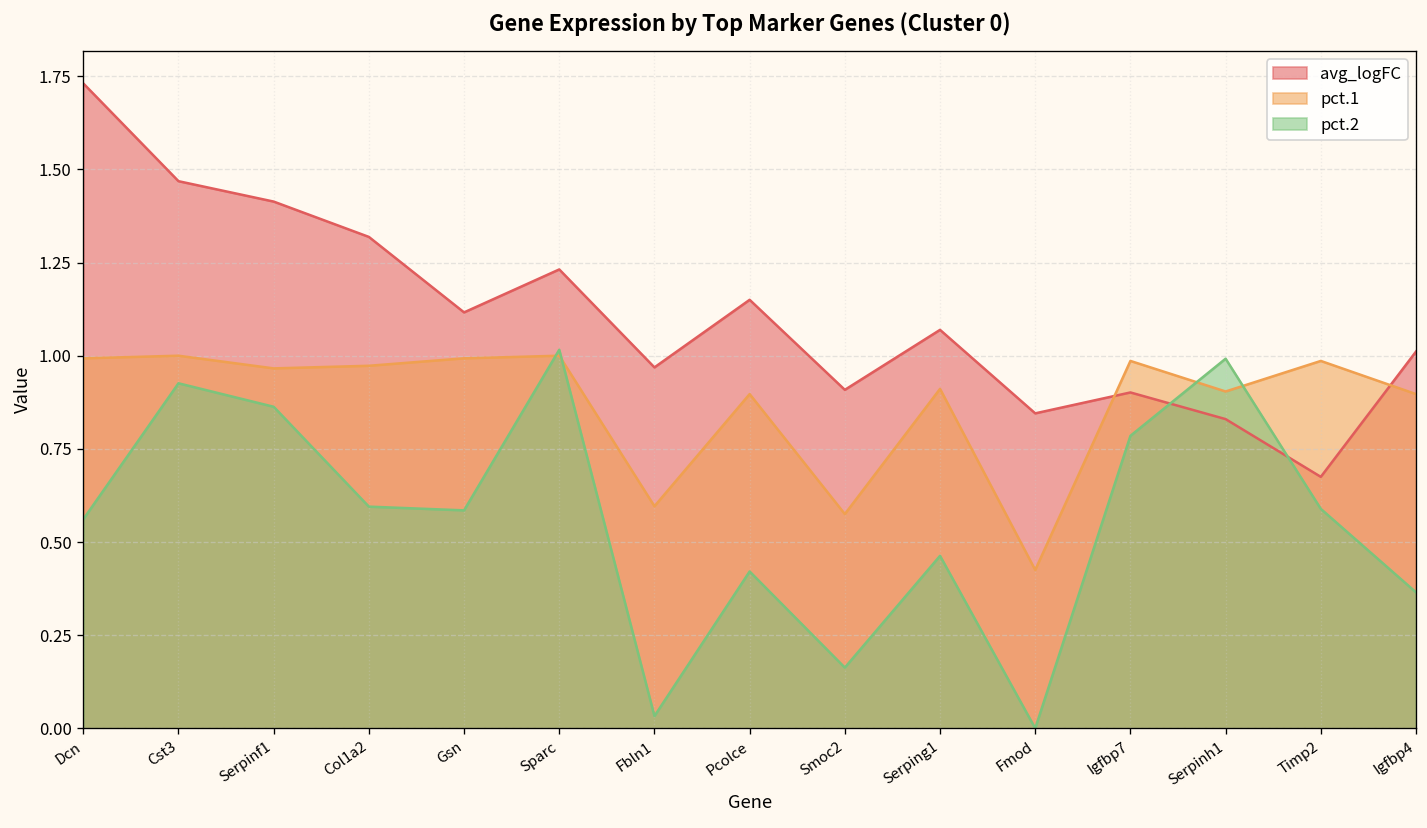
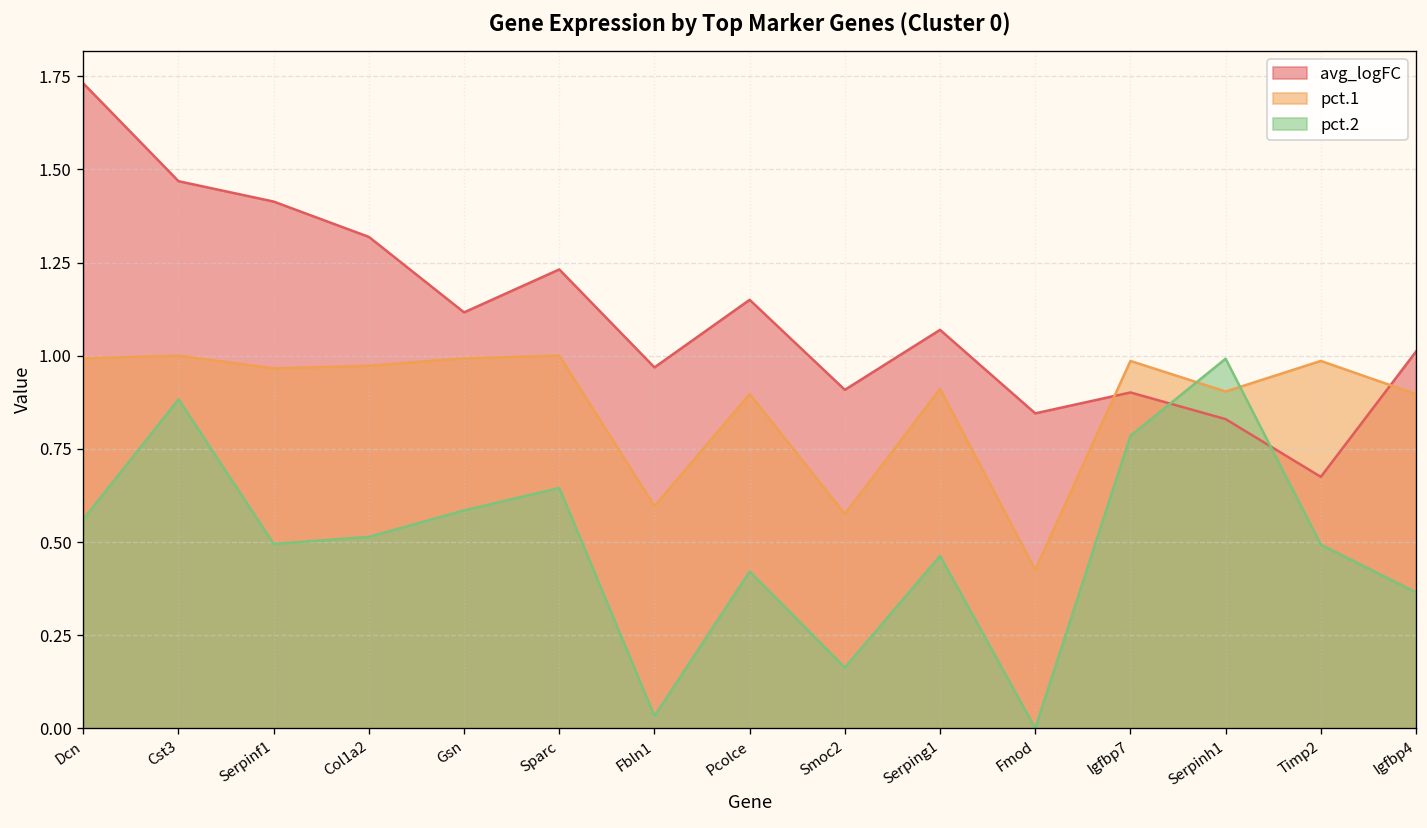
pct.2, Cst3: 0.93 -> 0.88
pct.2, Serpinf1: 0.86 -> 0.50
pct.2, Col1a2: 0.60 -> 0.51
pct.2, Sparc: 1.02 -> 0.65
pct.2, Timp2: 0.59 -> 0.49
